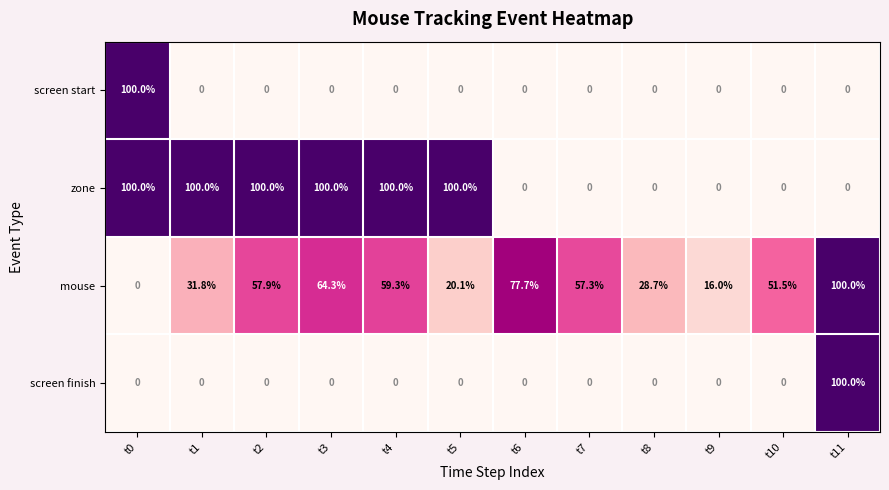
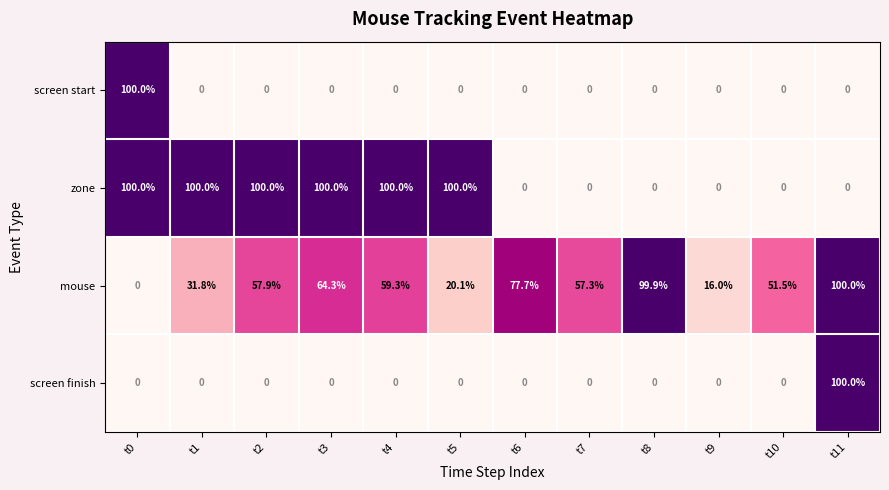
mouse, t8: 28.7% -> 99.9%
